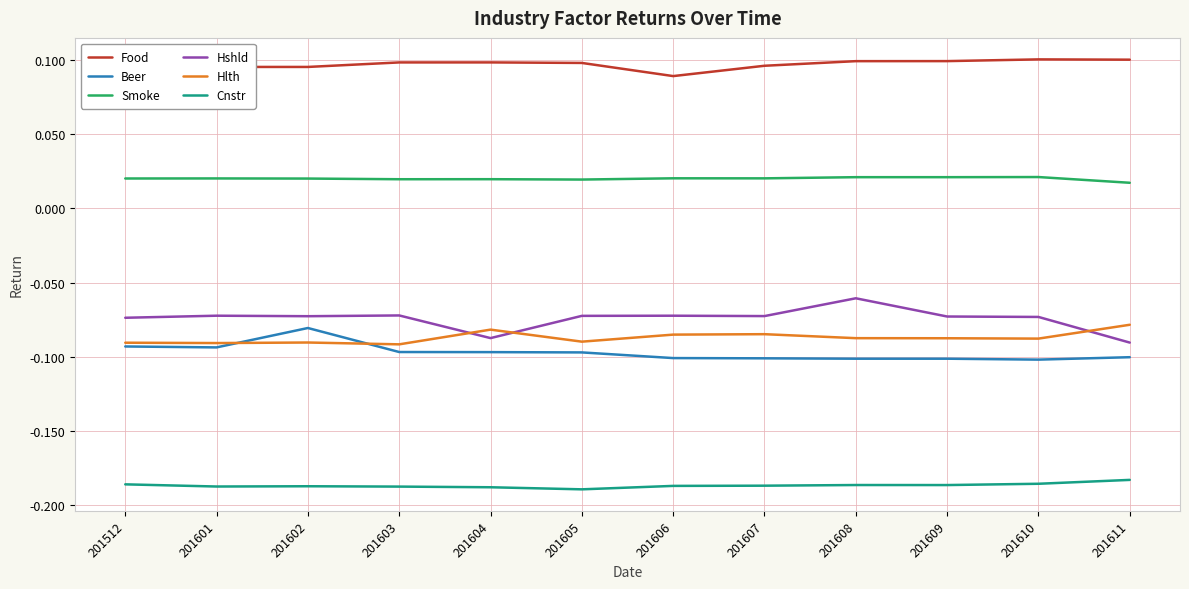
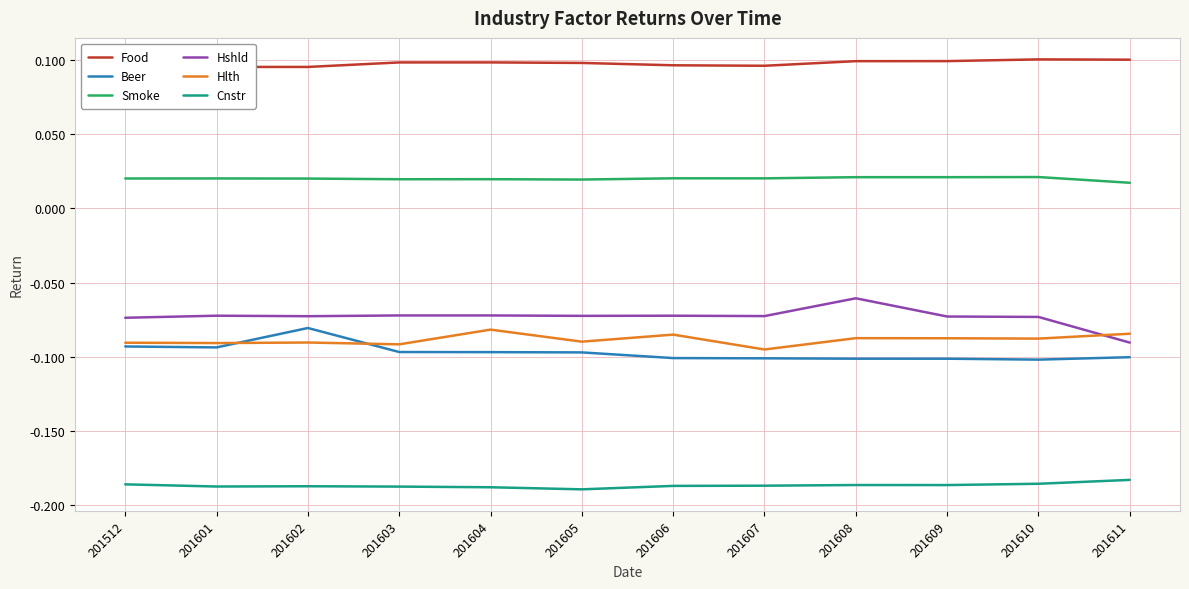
Hshld, 201604: -0.087 -> -0.072
Food, 201606: 0.089 -> 0.096
Hlth, 201607: -0.085 -> -0.095
Hlth, 201611: -0.078 -> -0.084
